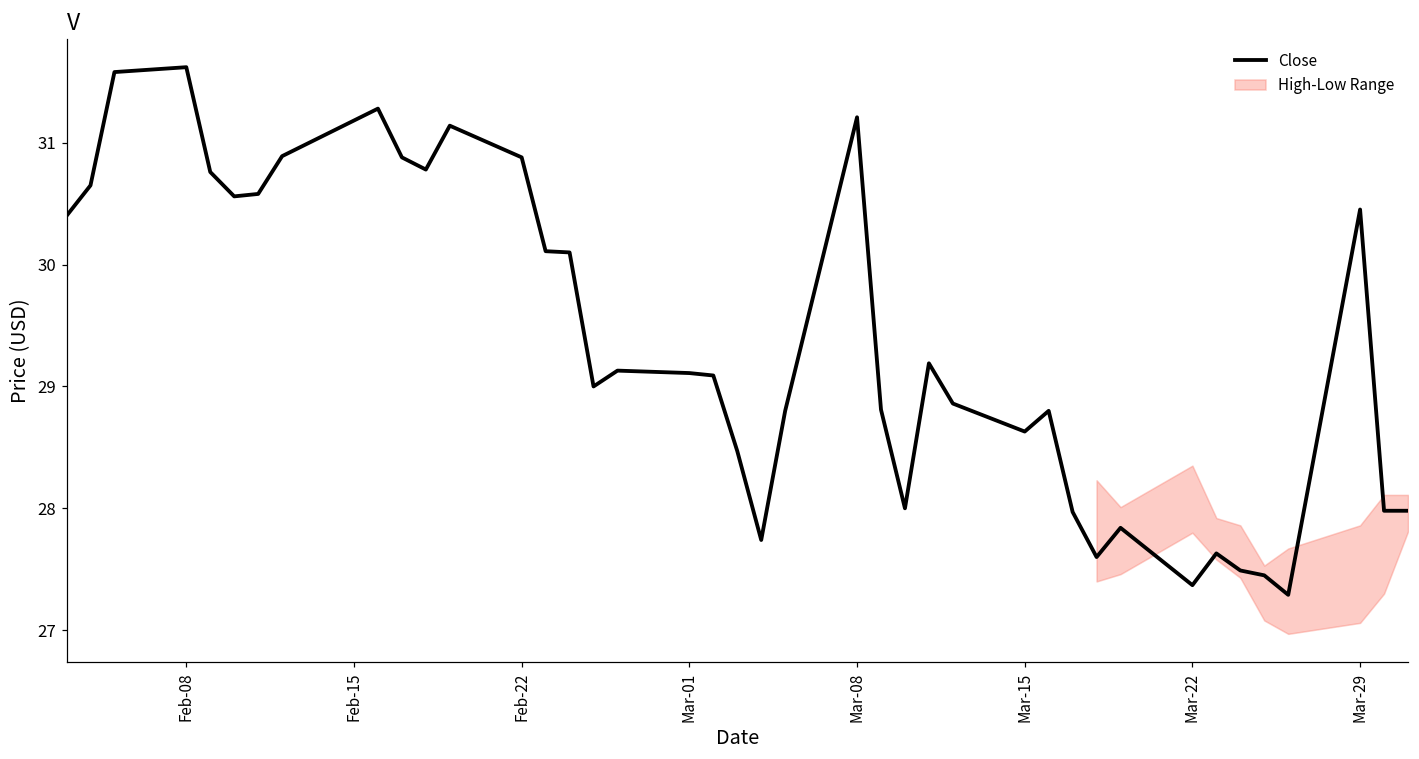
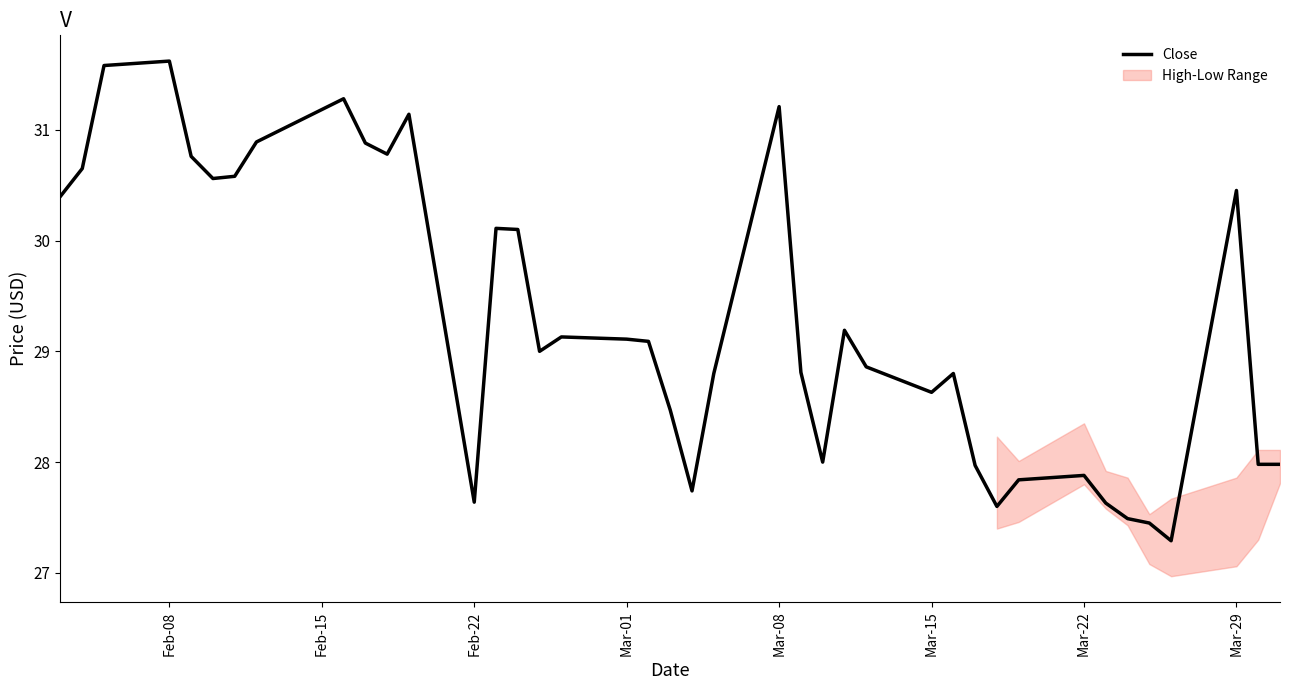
Close, Feb-22: 30.88 -> 27.64
Close, Mar-22: 27.37 -> 27.88
